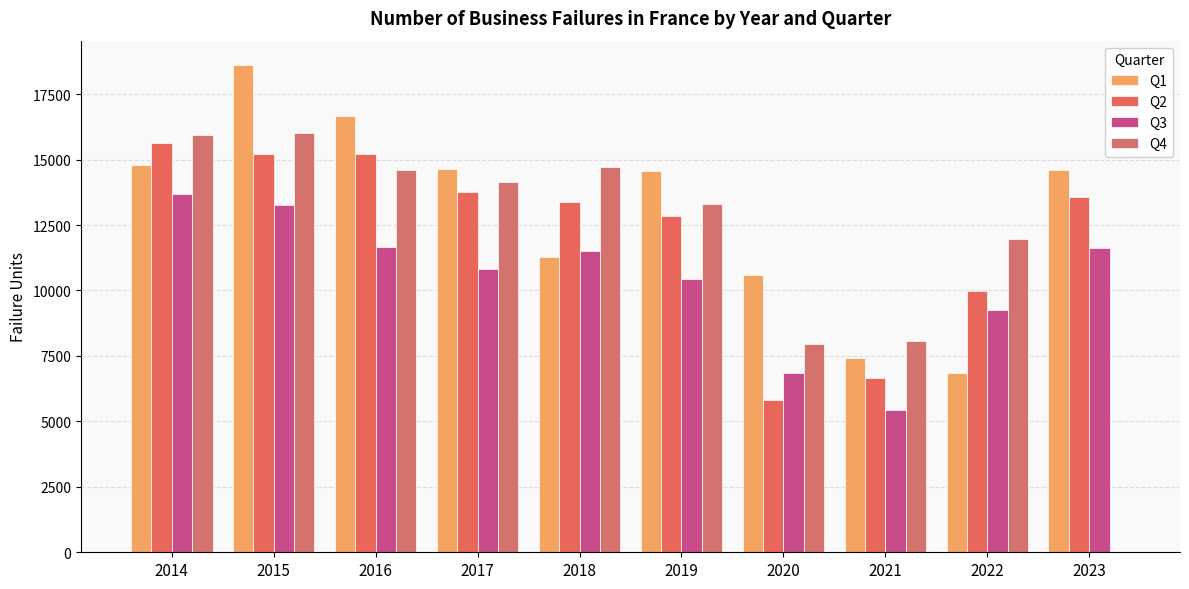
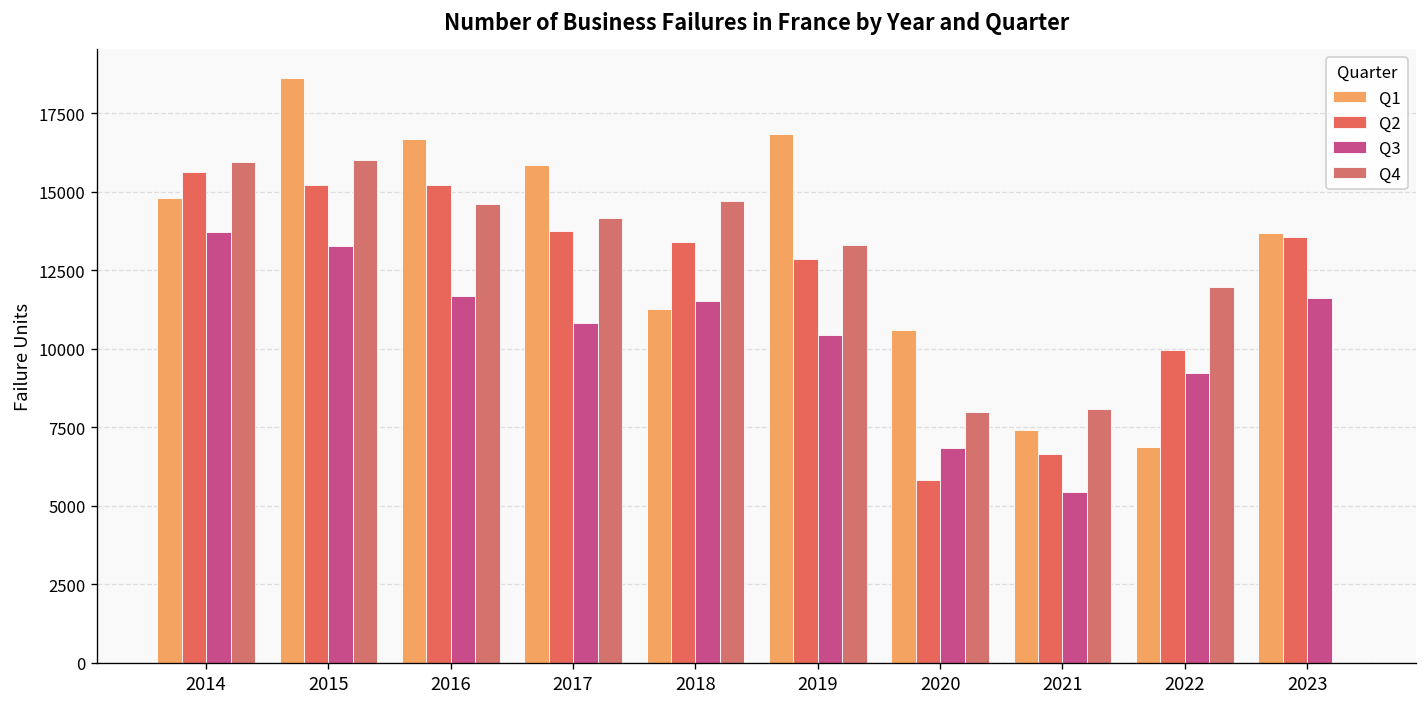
Q1, 2017: 14600 -> 15800
Q1, 2019: 14600 -> 16800
Q1, 2023: 14600 -> 13700
